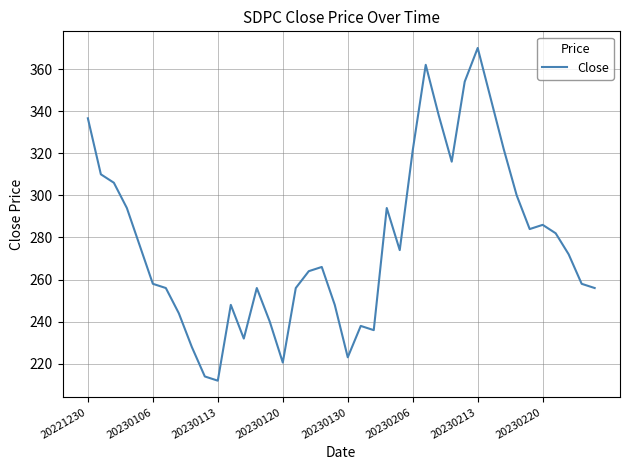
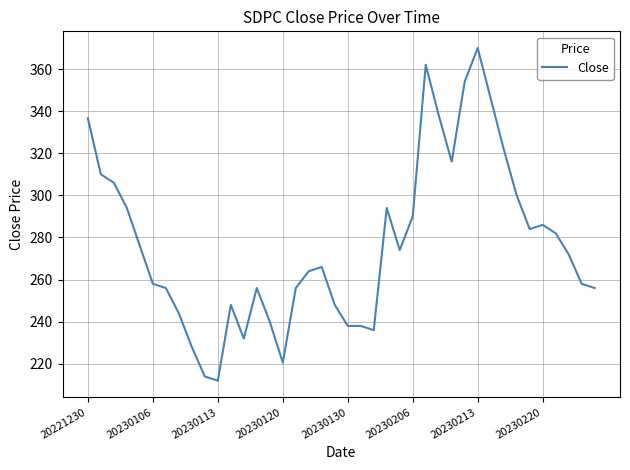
20230130: 223 -> 238
20230206: 321 -> 290
